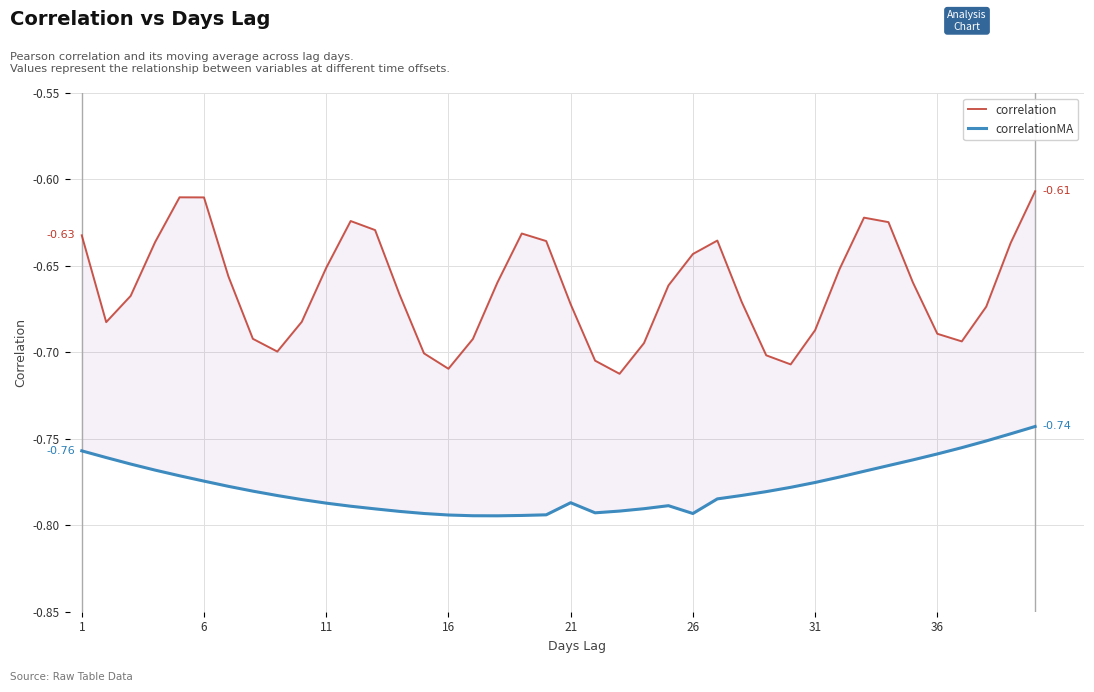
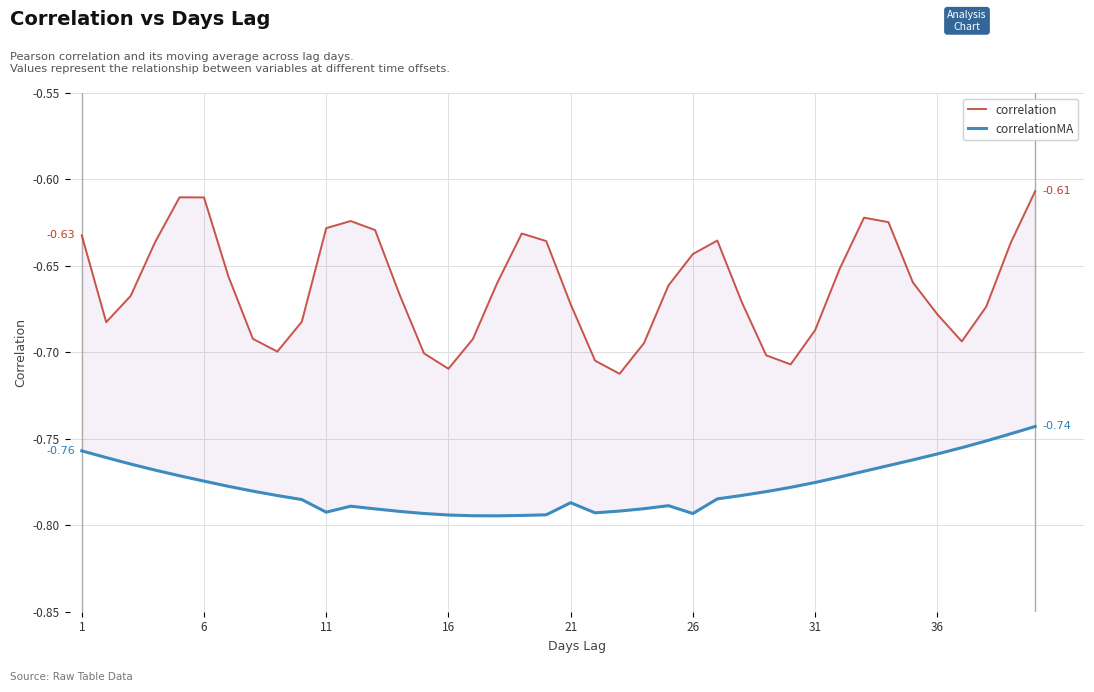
correlation, 11: -0.651 -> -0.628
correlationMA, 11: -0.787 -> -0.792
correlation, 36: -0.689 -> -0.678
